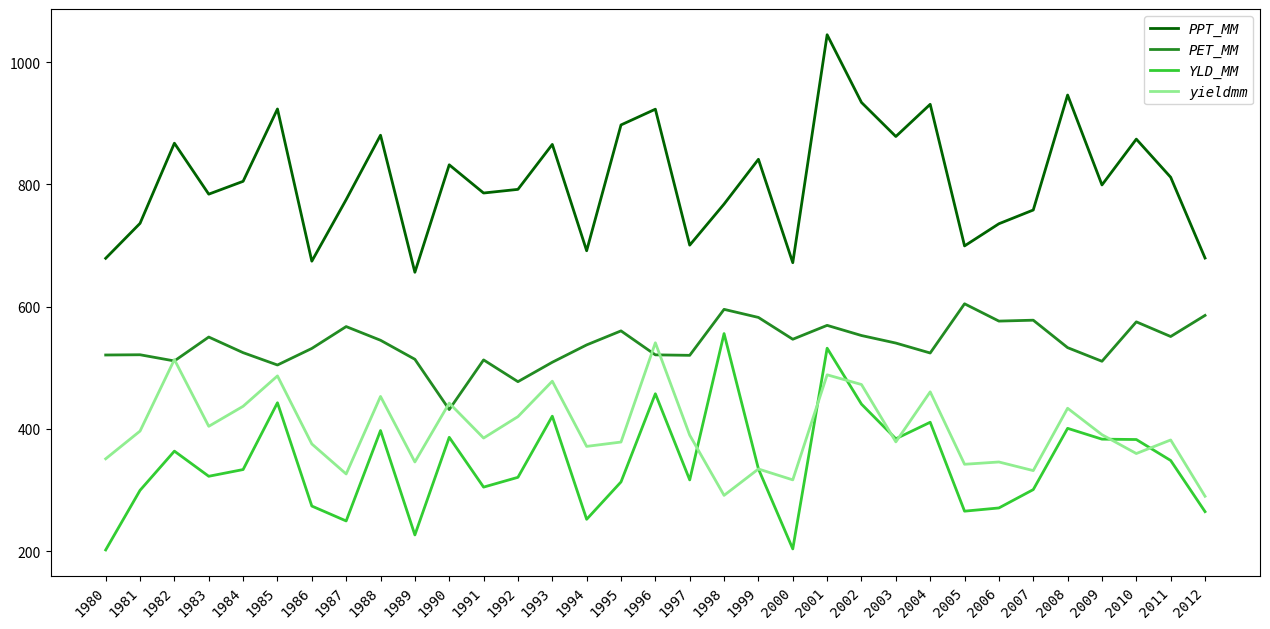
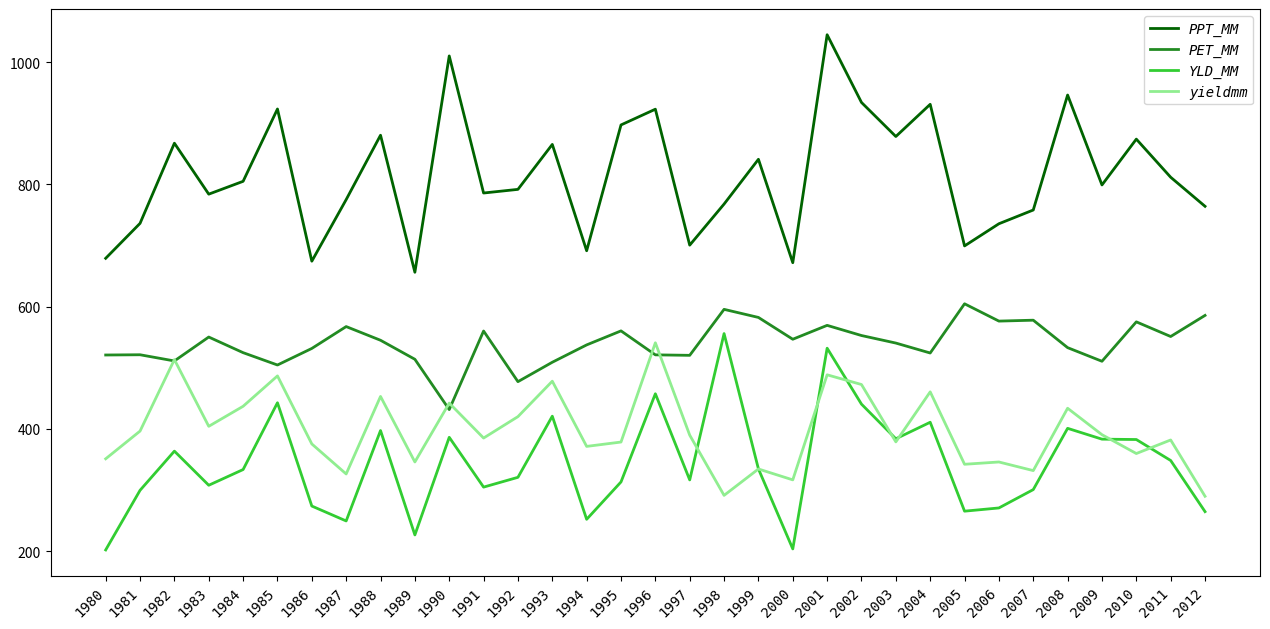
YLD_MM, 1983: 320 -> 310
PPT_MM, 1990: 830 -> 1010
PET_MM, 1991: 510 -> 560
PPT_MM, 2012: 680 -> 760
